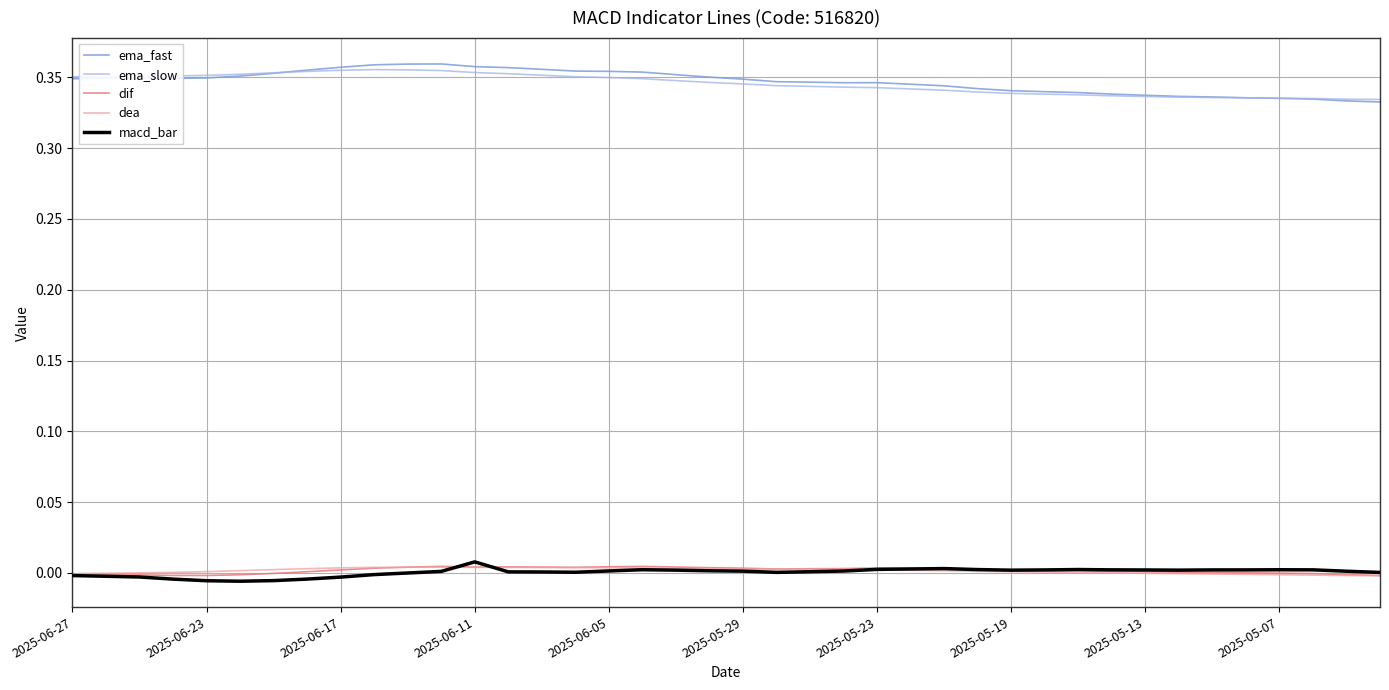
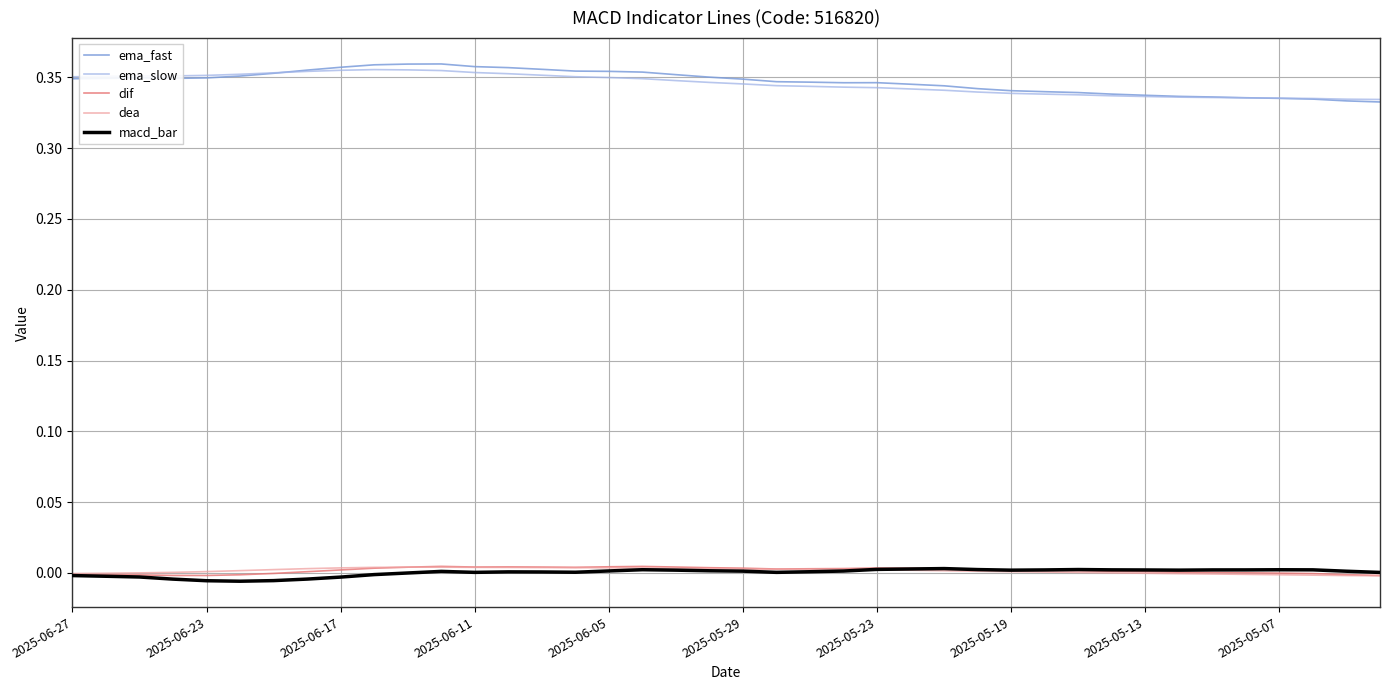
macd_bar, 2025-06-11: 0.008 -> 0.000
